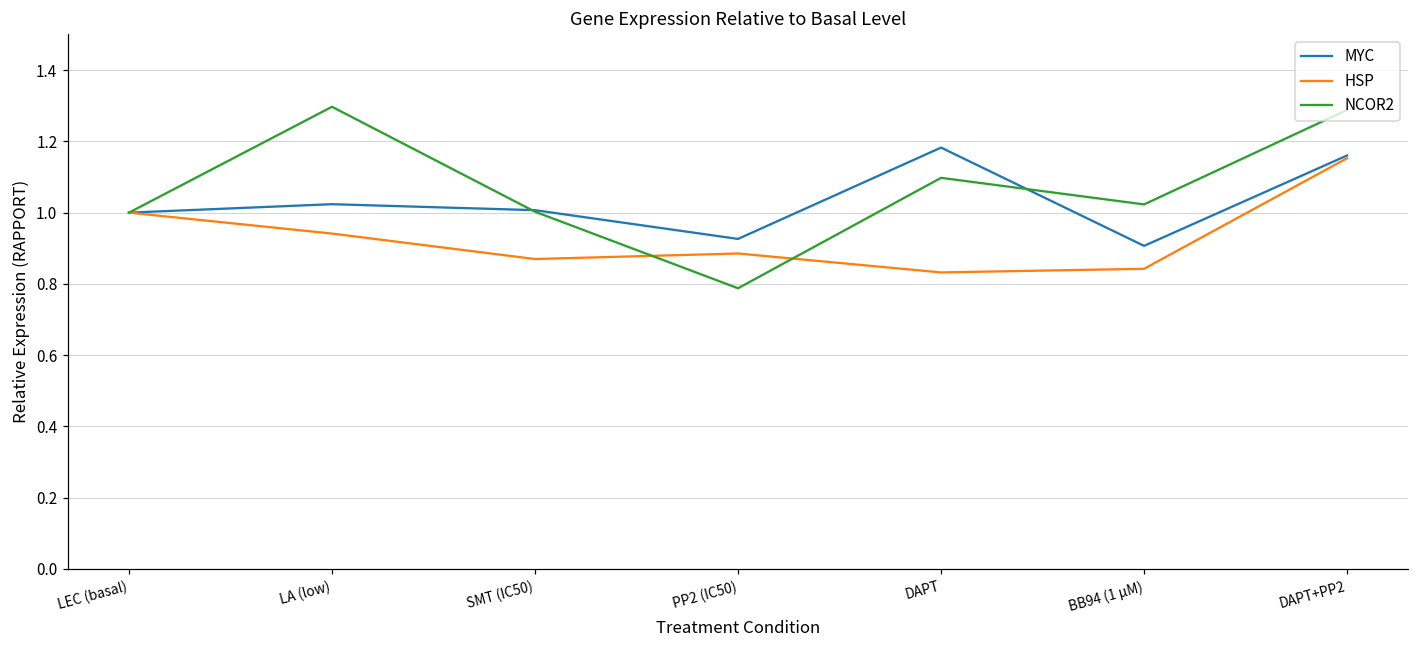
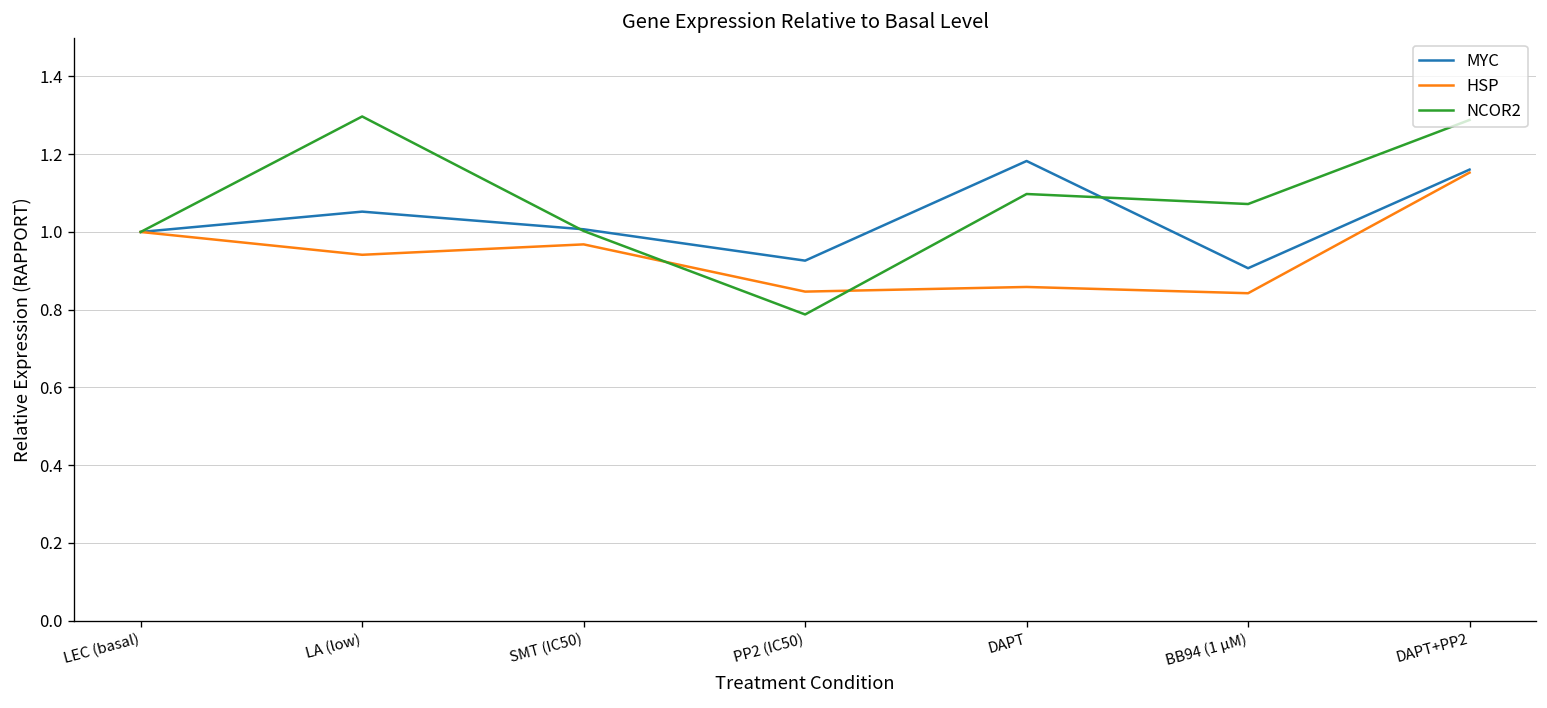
MYC, LA (low): 1.02 -> 1.05
HSP, SMT (IC50): 0.87 -> 0.97
HSP, PP2 (IC50): 0.89 -> 0.85
HSP, DAPT: 0.83 -> 0.86
NCOR2, BB94 (1 µM): 1.02 -> 1.07
